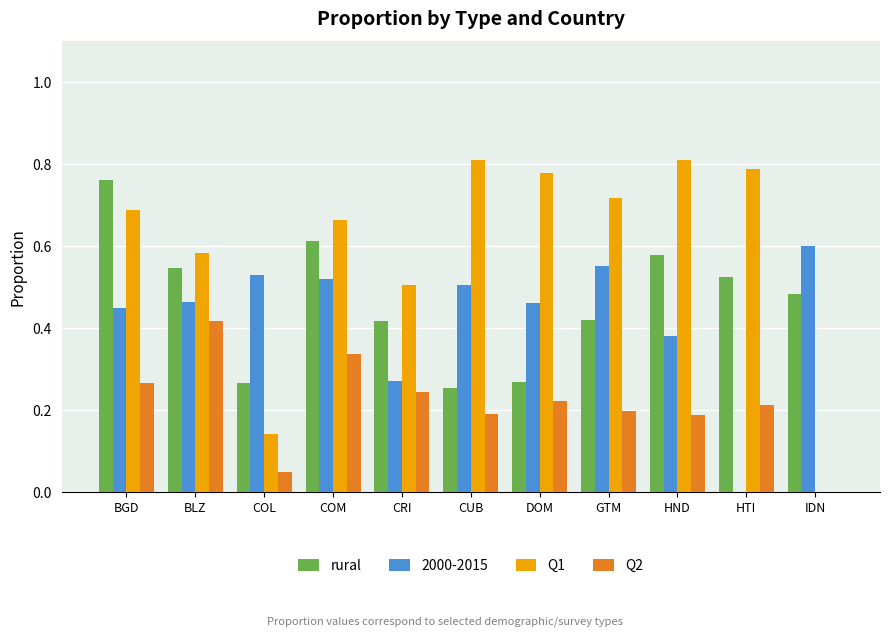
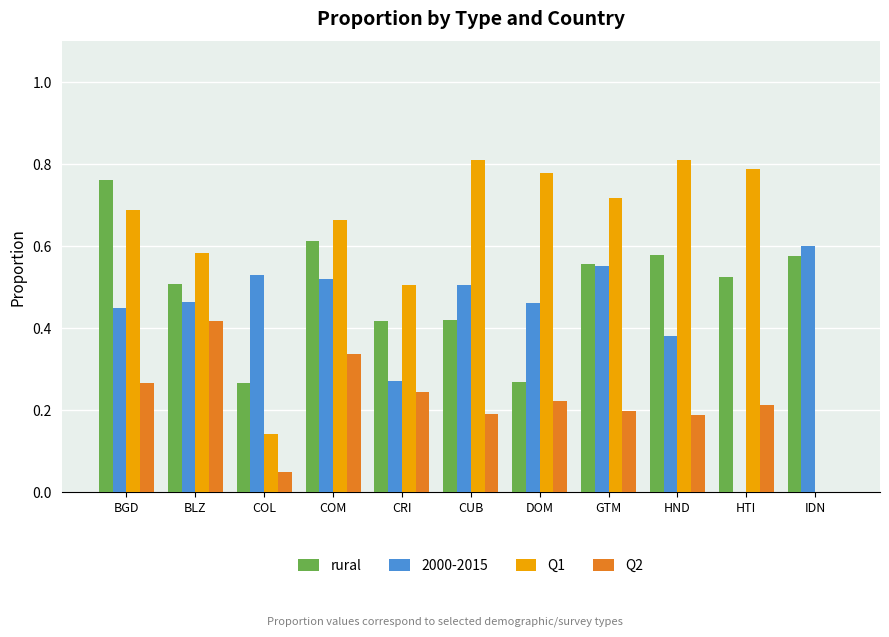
rural, BLZ: 0.55 -> 0.51
rural, CUB: 0.25 -> 0.42
rural, GTM: 0.42 -> 0.56
rural, IDN: 0.48 -> 0.58
